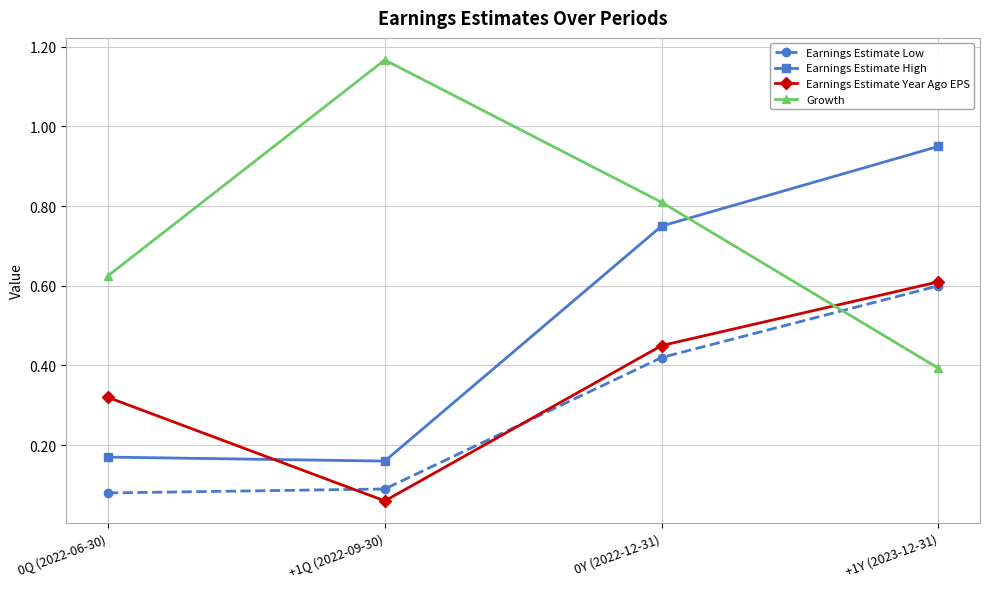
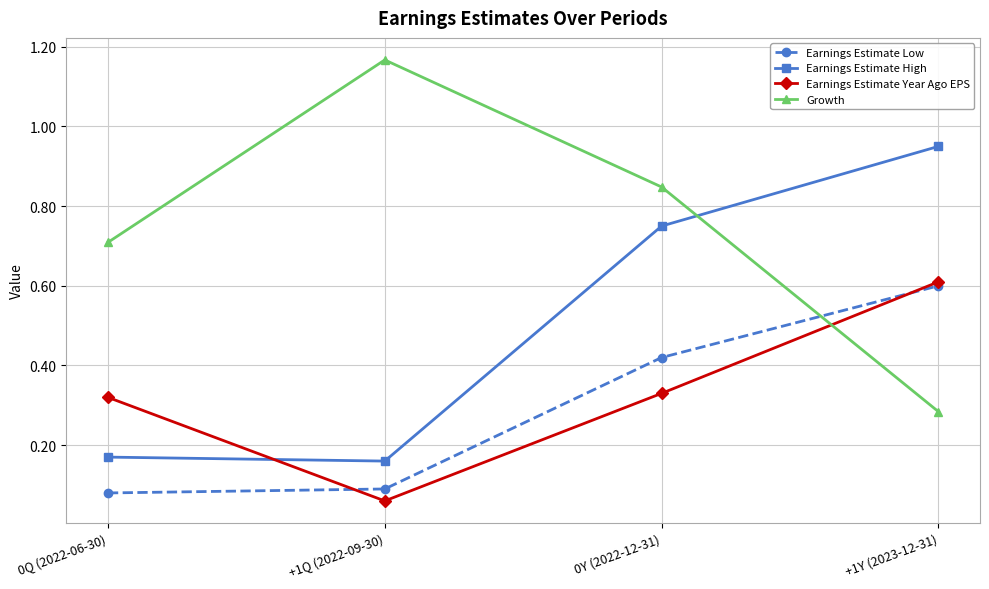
Growth, 0Q (2022-06-30): 0.63 -> 0.71
Earnings Estimate Year Ago EPS, 0Y (2022-12-31): 0.45 -> 0.33
Growth, 0Y (2022-12-31): 0.81 -> 0.85
Growth, +1Y (2023-12-31): 0.39 -> 0.28
